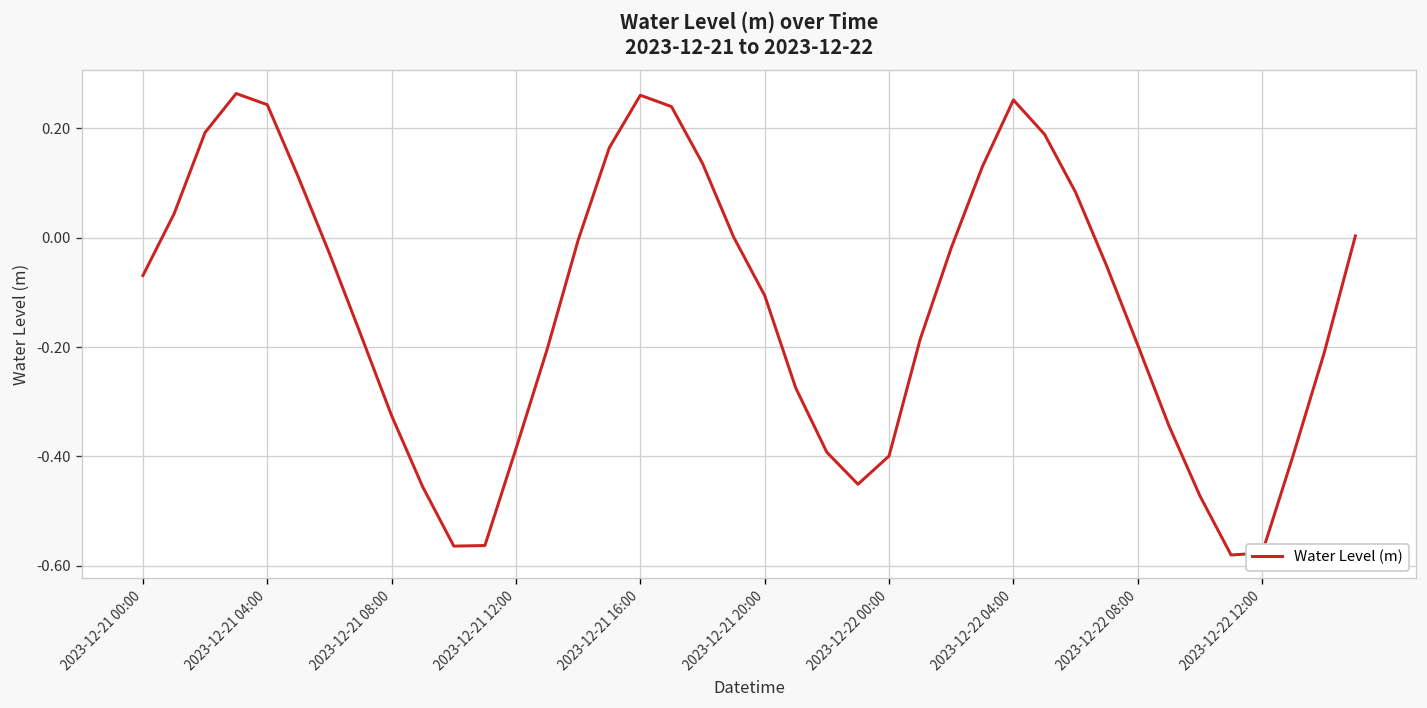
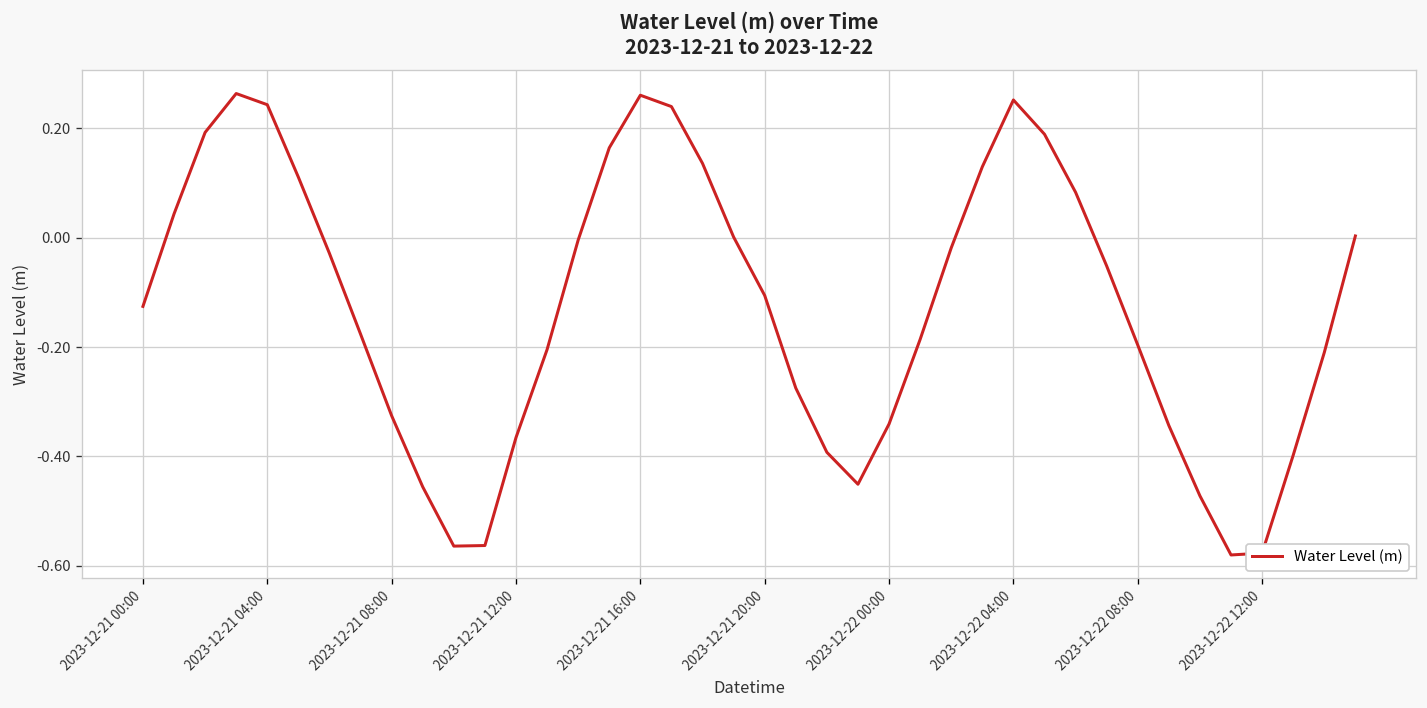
2023-12-21 00:00: -0.07 -> -0.13
2023-12-21 12:00: -0.39 -> -0.37
2023-12-22 00:00: -0.40 -> -0.34
